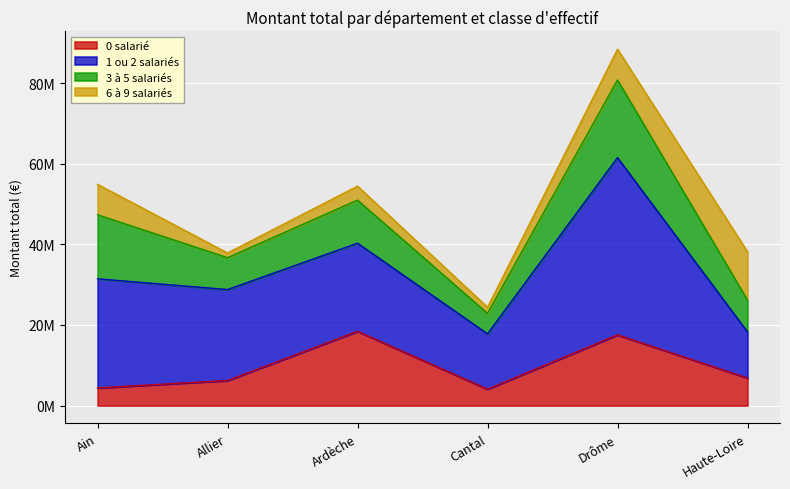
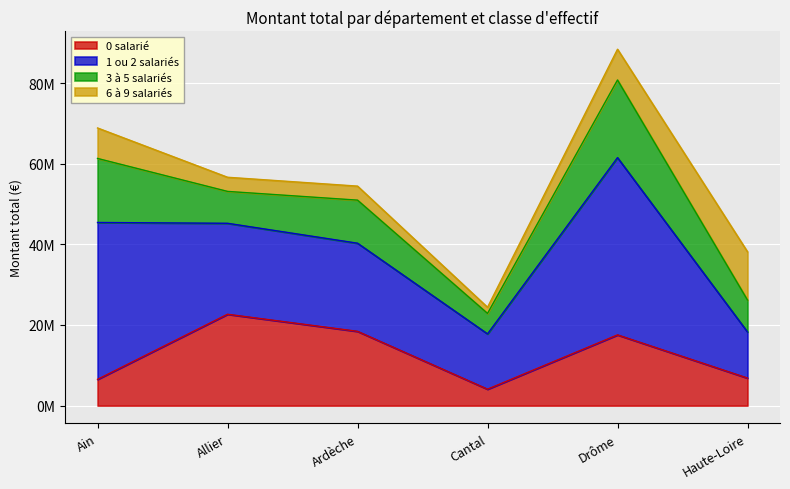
0 salarié, Ain: 4000000 -> 7000000
1 ou 2 salariés, Ain: 27000000 -> 39000000
0 salarié, Allier: 6000000 -> 23000000
6 à 9 salariés, Allier: 1000000 -> 4000000
